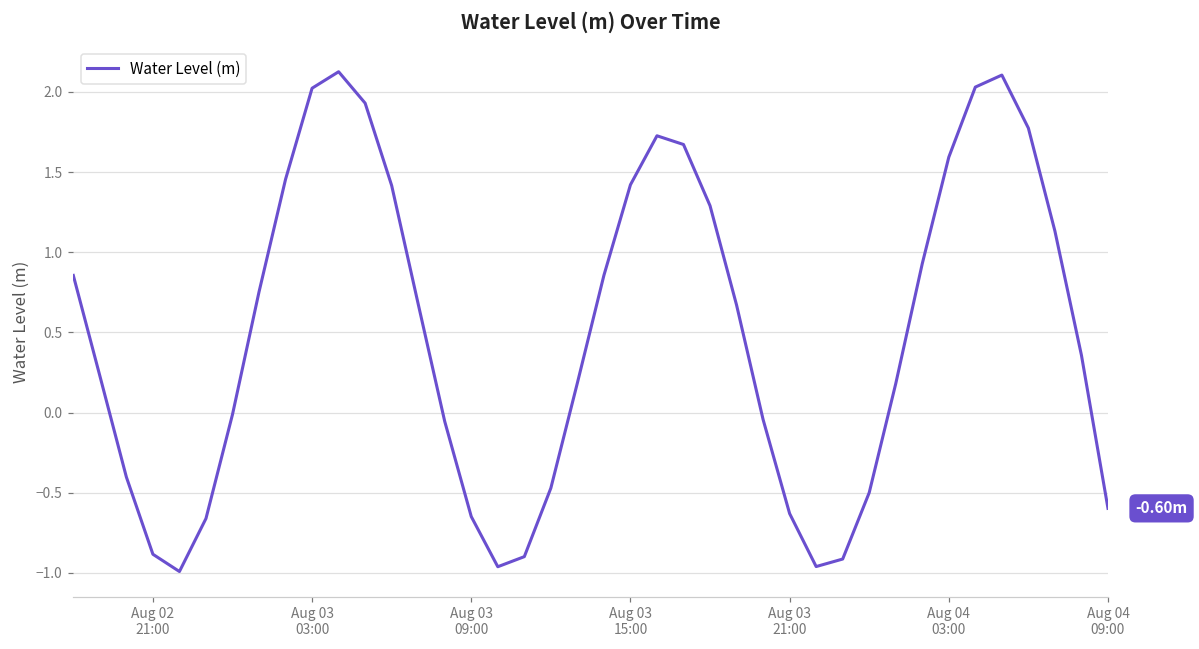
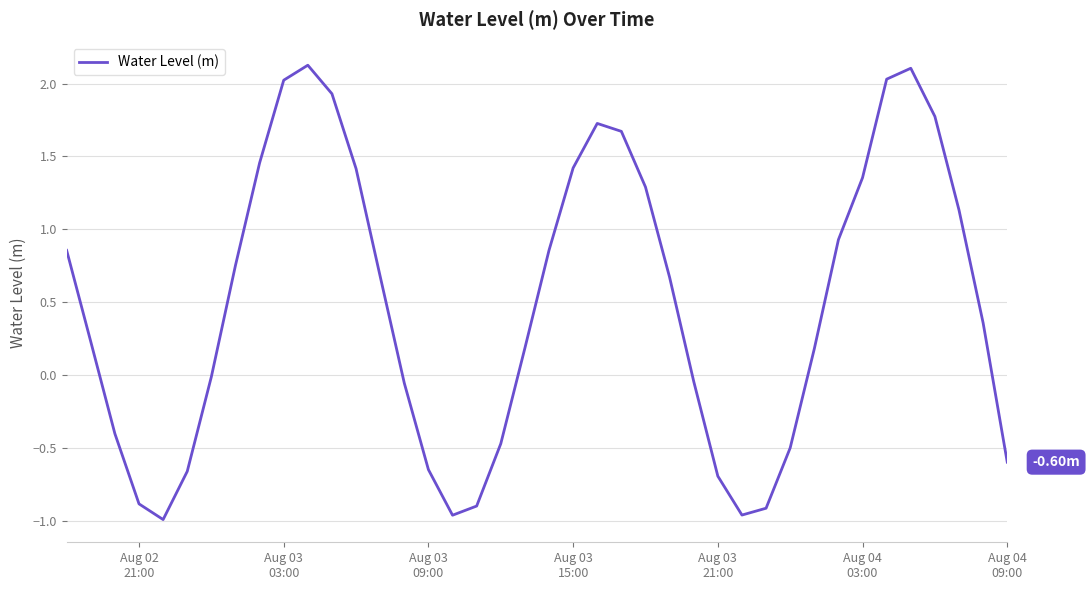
Aug 03 21:00: -0.63 -> -0.69
Aug 04 03:00: 1.59 -> 1.35
